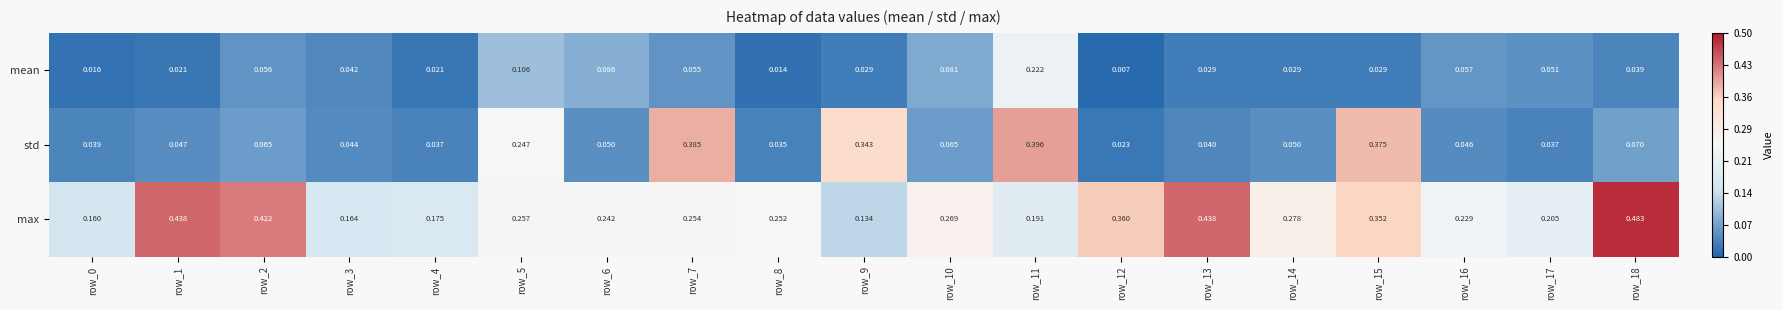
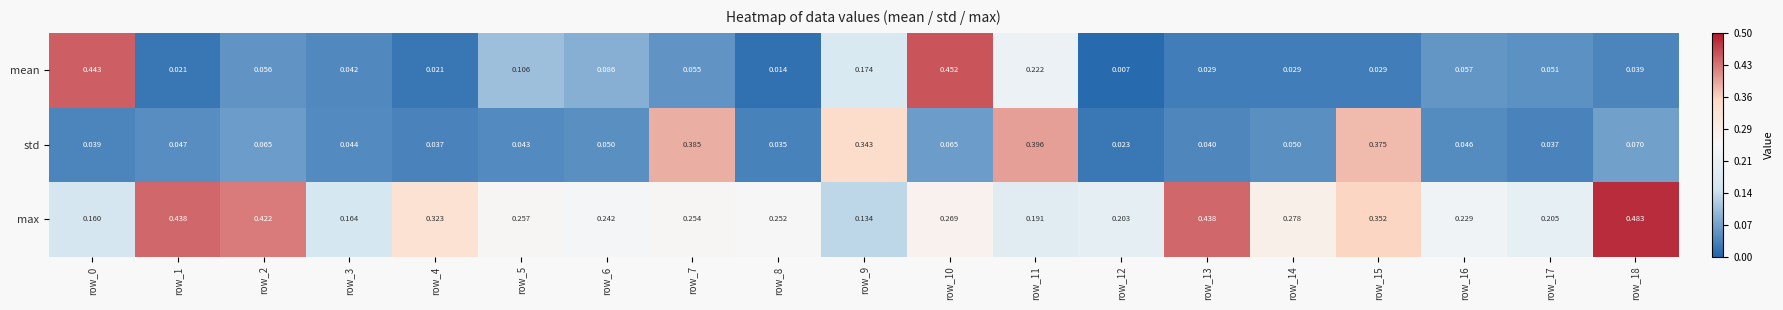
mean, row_0: 0.016 -> 0.443
mean, row_9: 0.029 -> 0.174
mean, row_10: 0.081 -> 0.452
std, row_5: 0.247 -> 0.043
max, row_4: 0.175 -> 0.323
max, row_12: 0.360 -> 0.203
